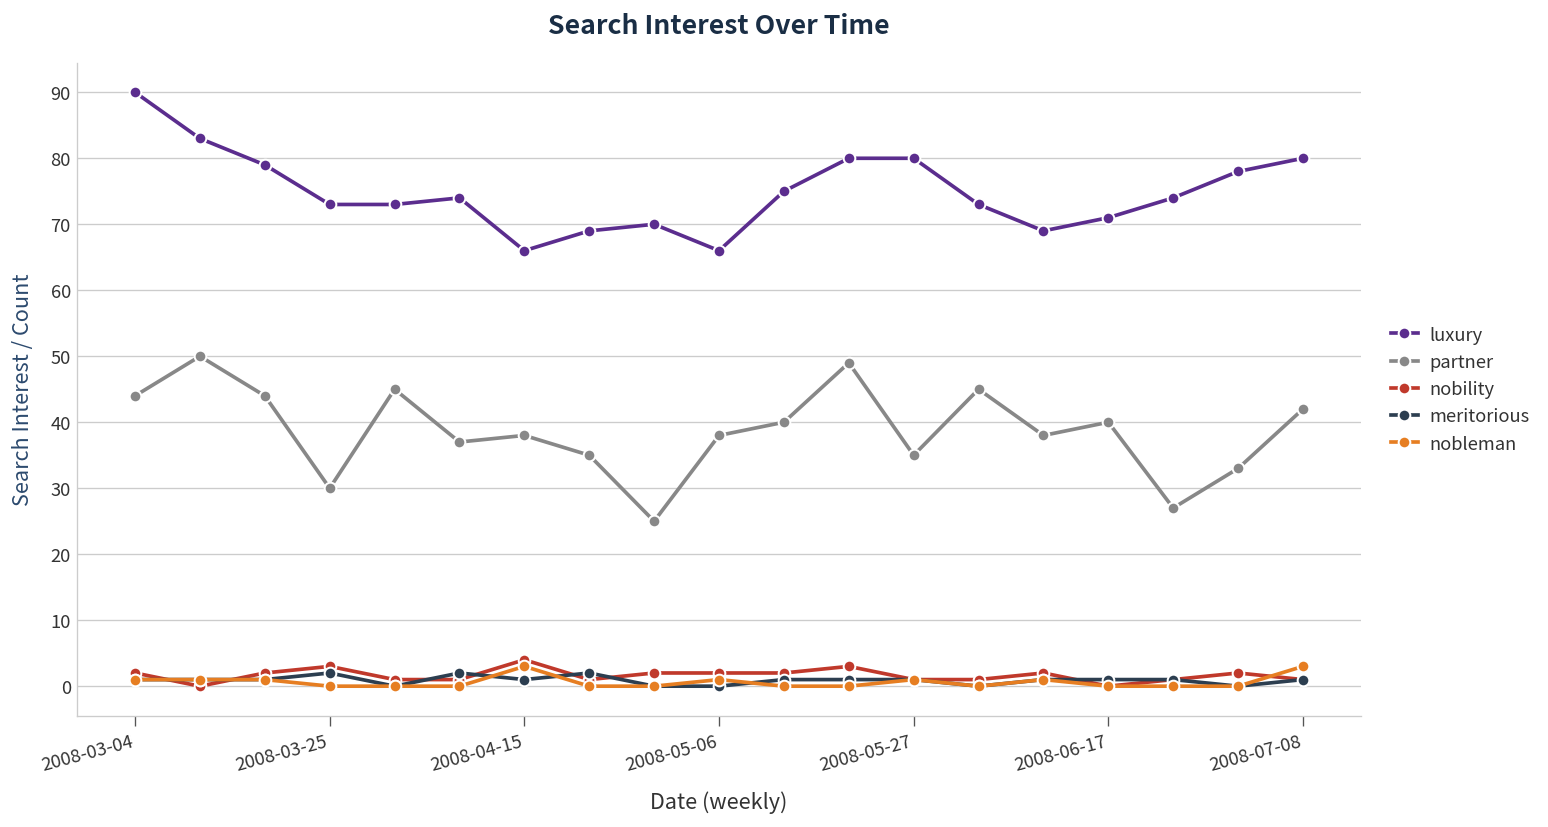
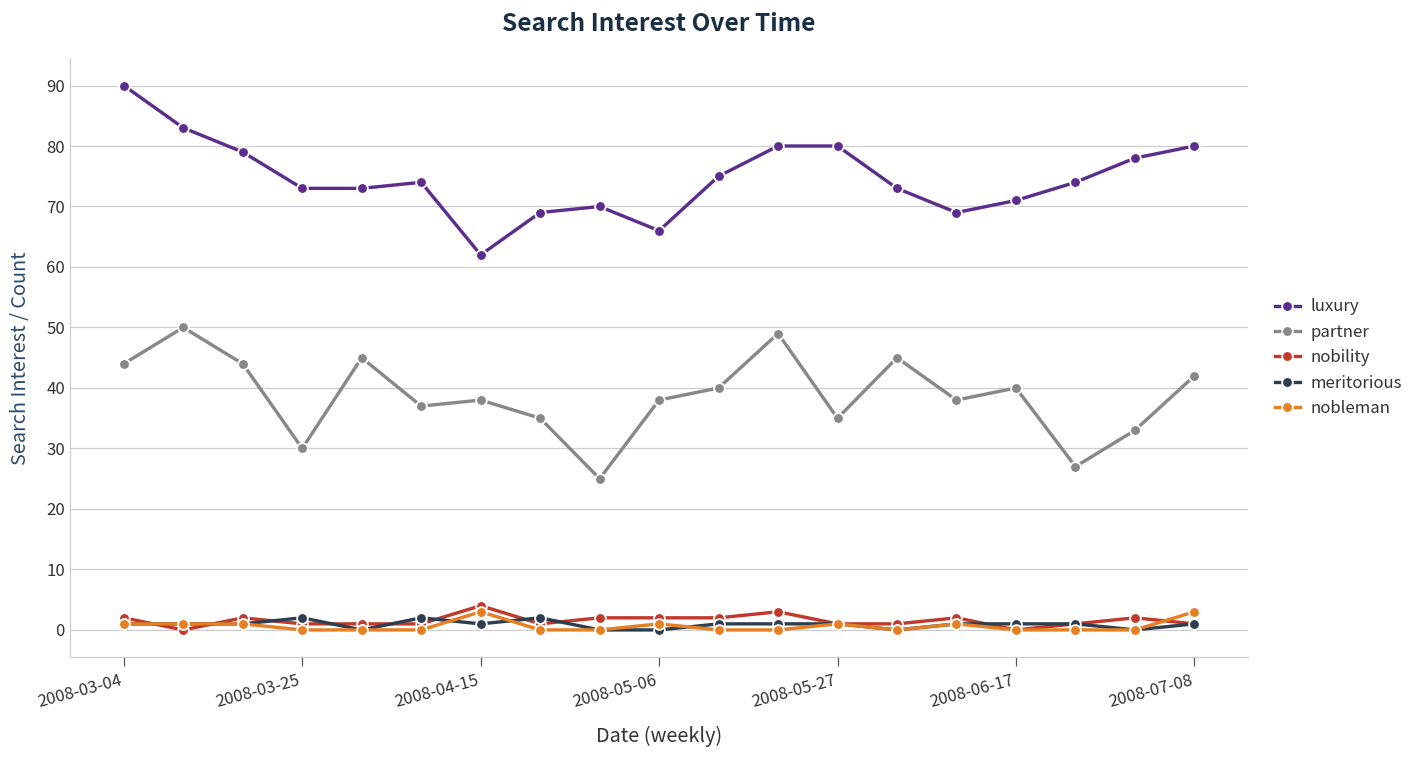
nobility, 2008-03-25: 3 -> 1
luxury, 2008-04-15: 66 -> 62
